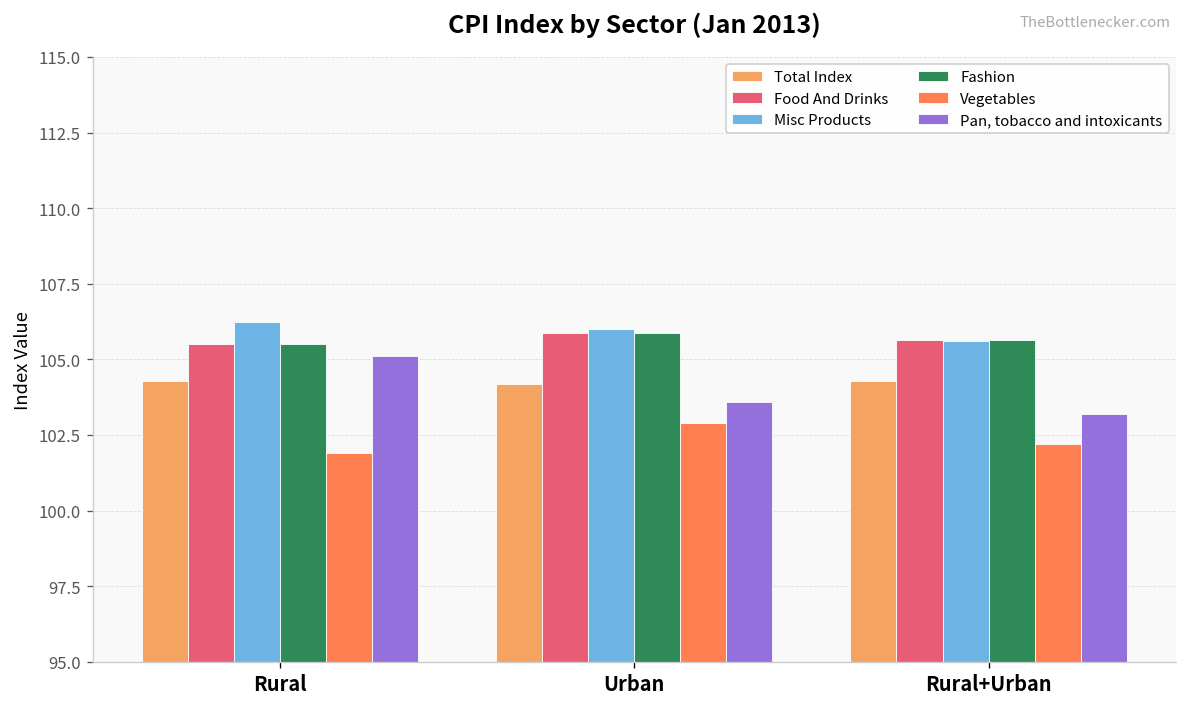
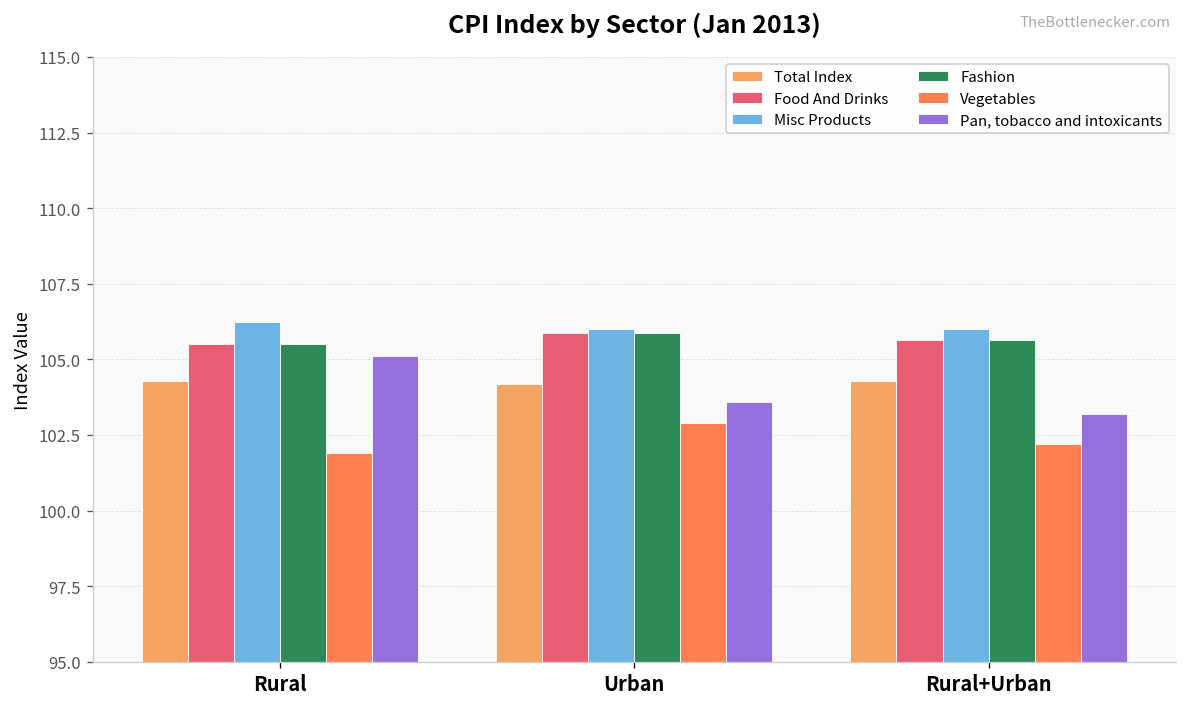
Misc Products, Rural+Urban: 105.6 -> 106.0
